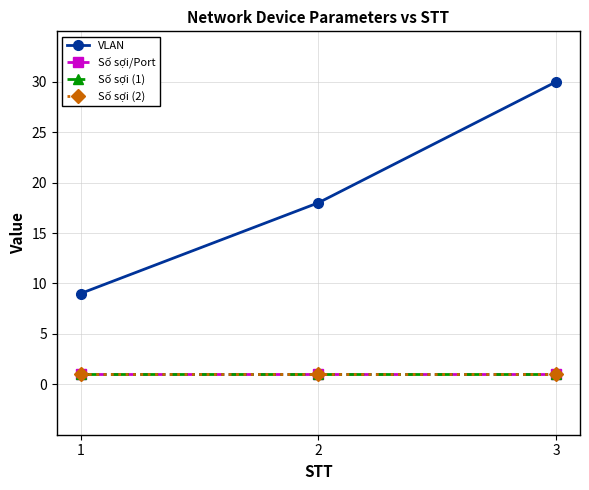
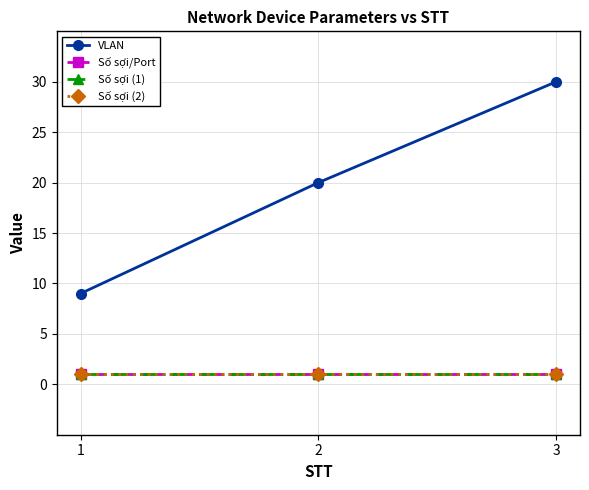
VLAN, 2: 18 -> 20
